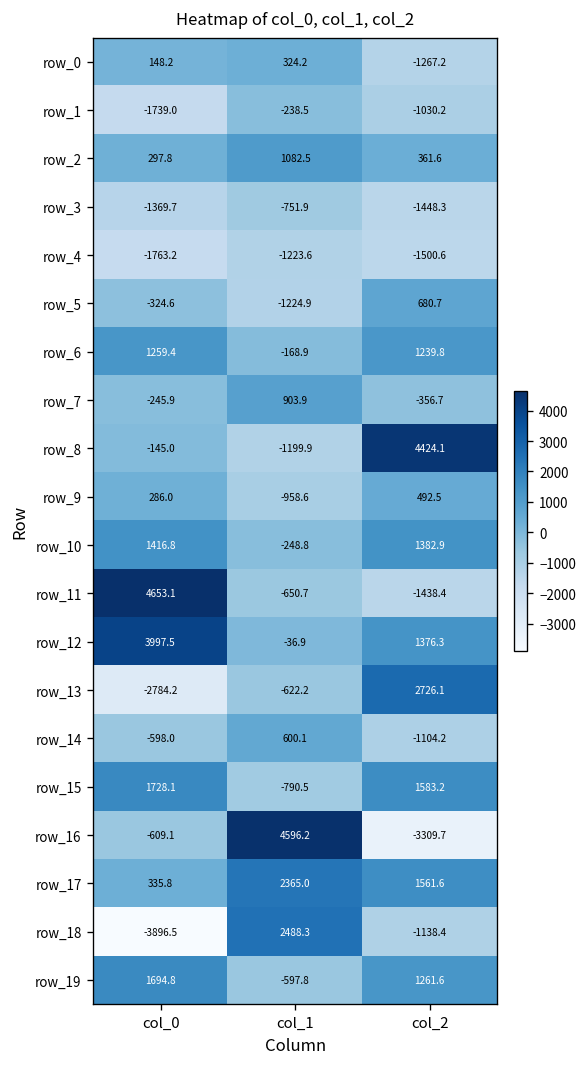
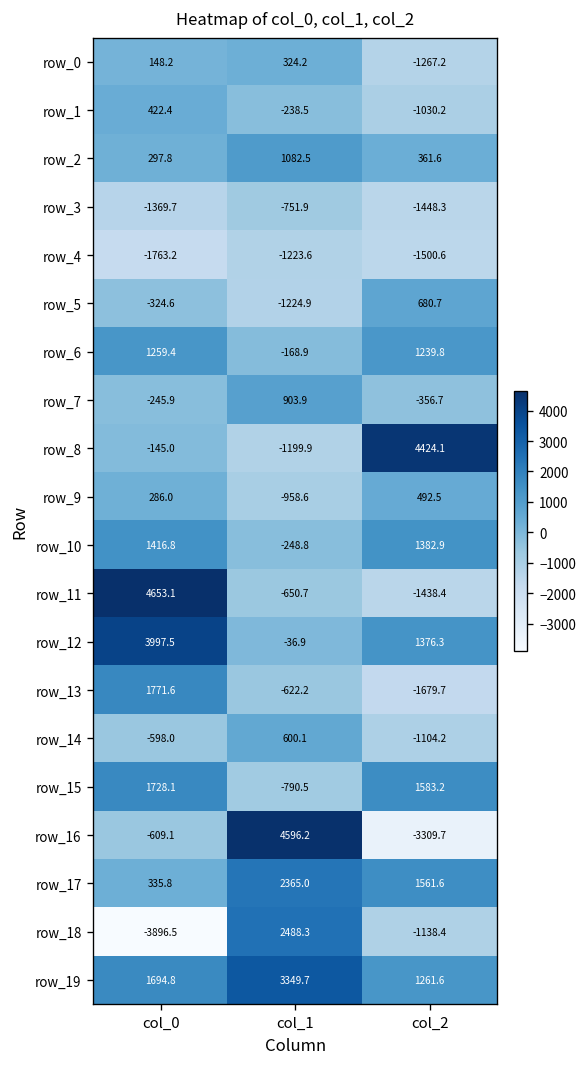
row_1, col_0: -1739.0 -> 422.4
row_13, col_0: -2784.2 -> 1771.6
row_13, col_2: 2726.1 -> -1679.7
row_19, col_1: -597.8 -> 3349.7
